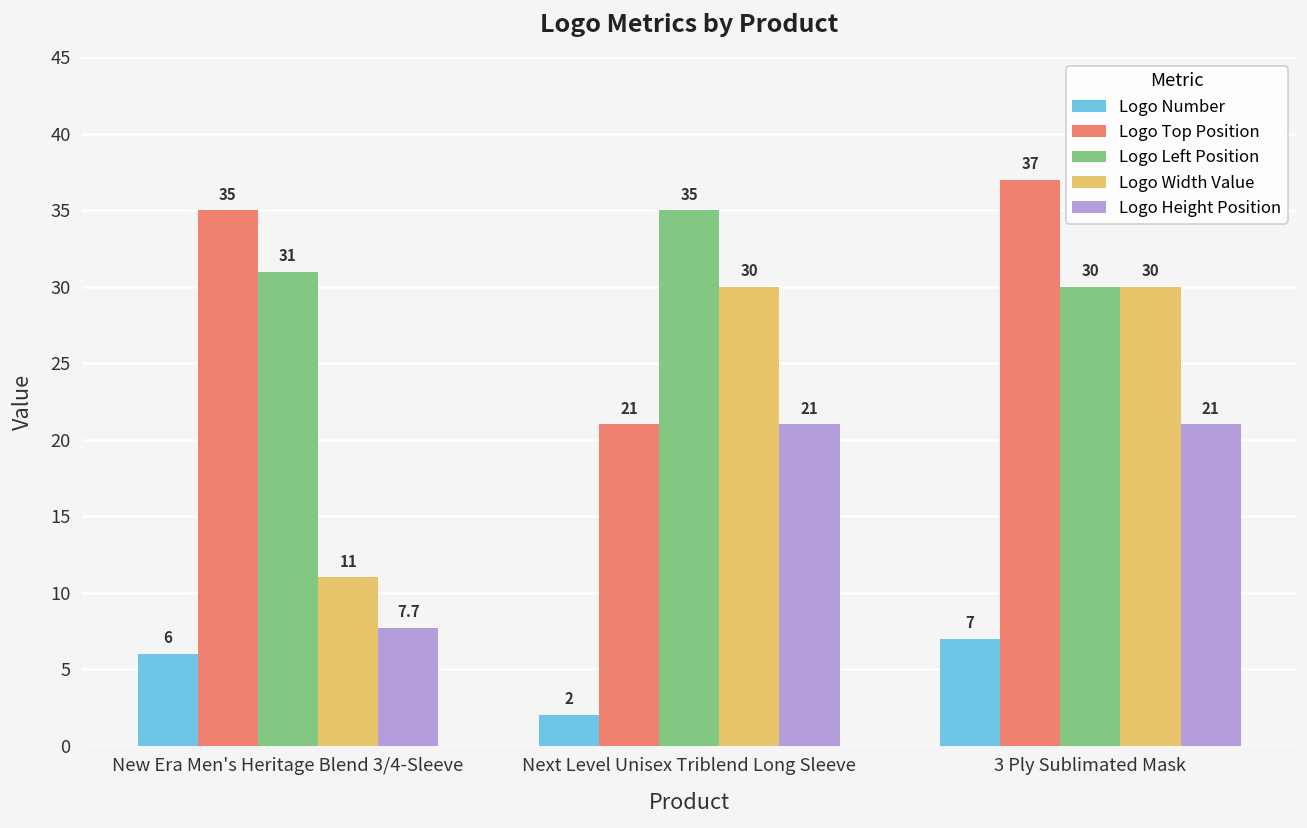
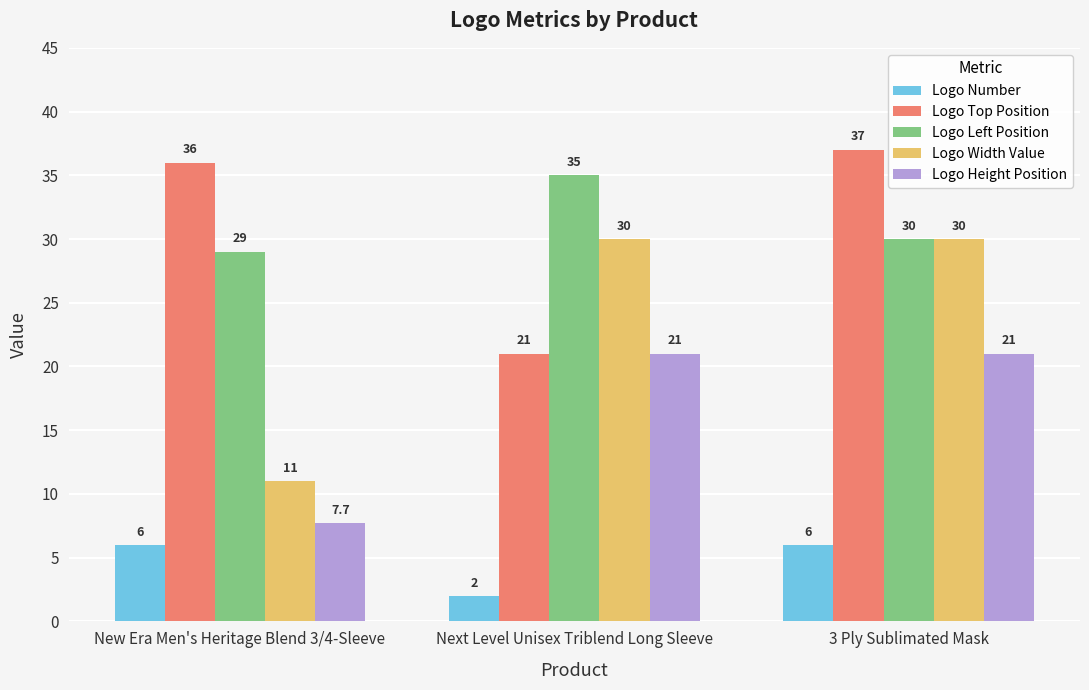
Logo Top Position, New Era Men's Heritage Blend 3/4-Sleeve: 35 -> 36
Logo Left Position, New Era Men's Heritage Blend 3/4-Sleeve: 31 -> 29
Logo Number, 3 Ply Sublimated Mask: 7 -> 6
